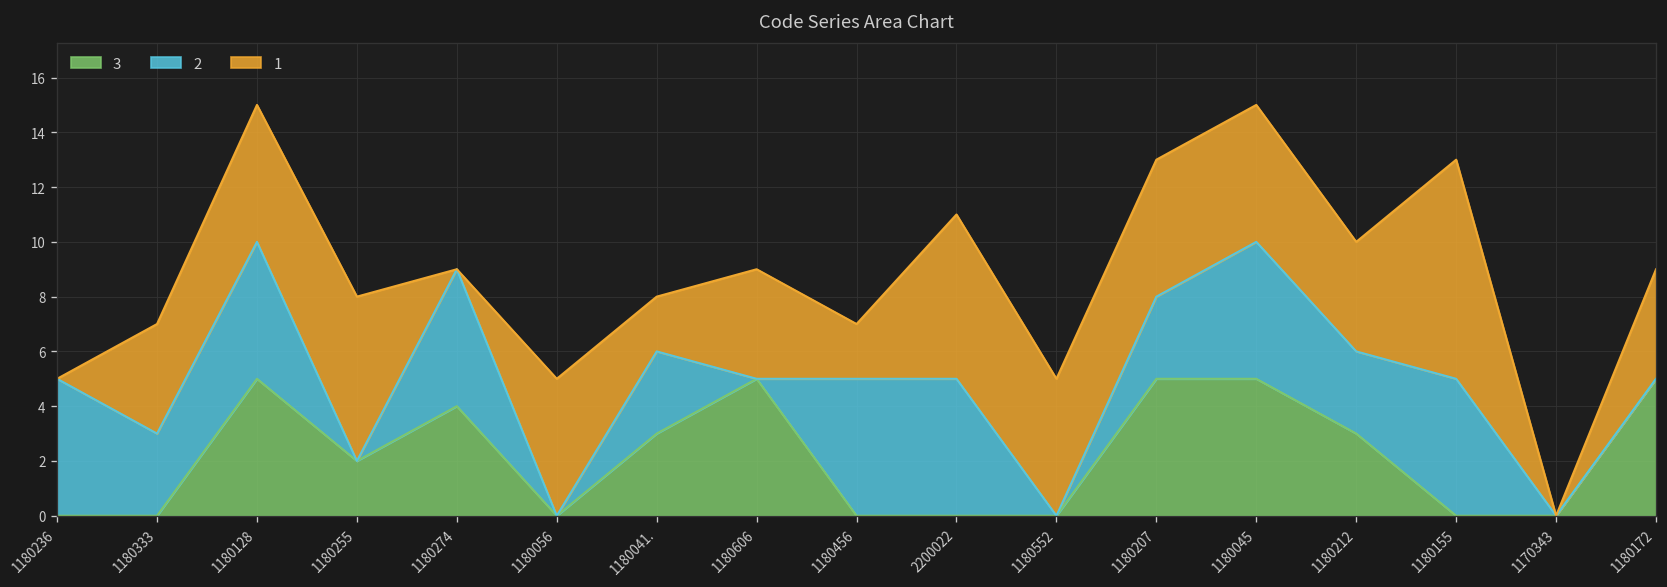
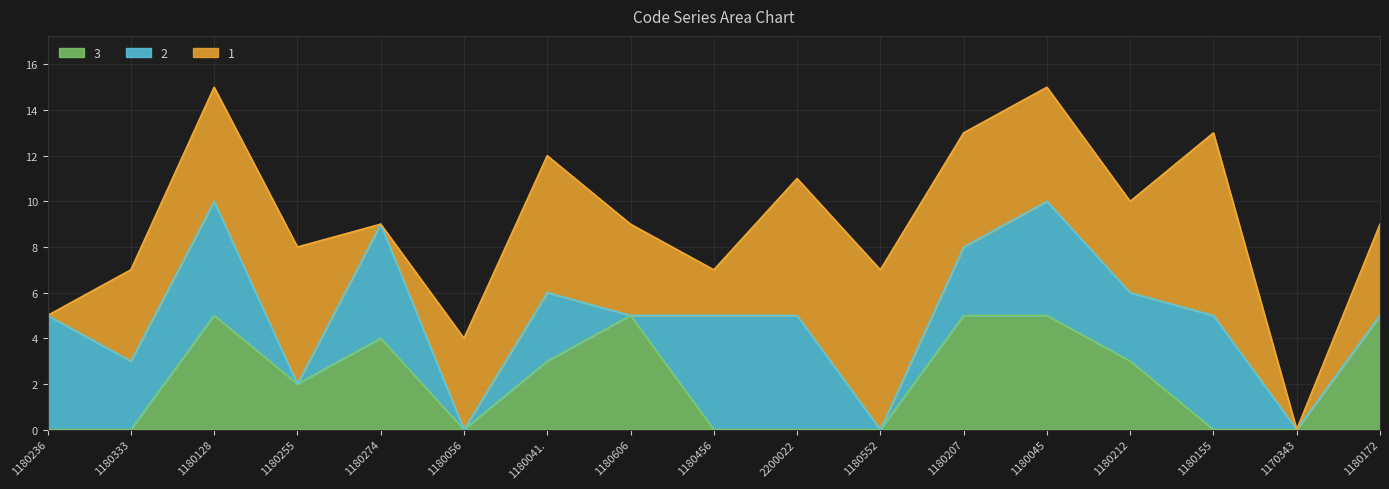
1, 1180056: 5 -> 4
1, 1180041.: 2 -> 6
1, 1180552: 5 -> 7
